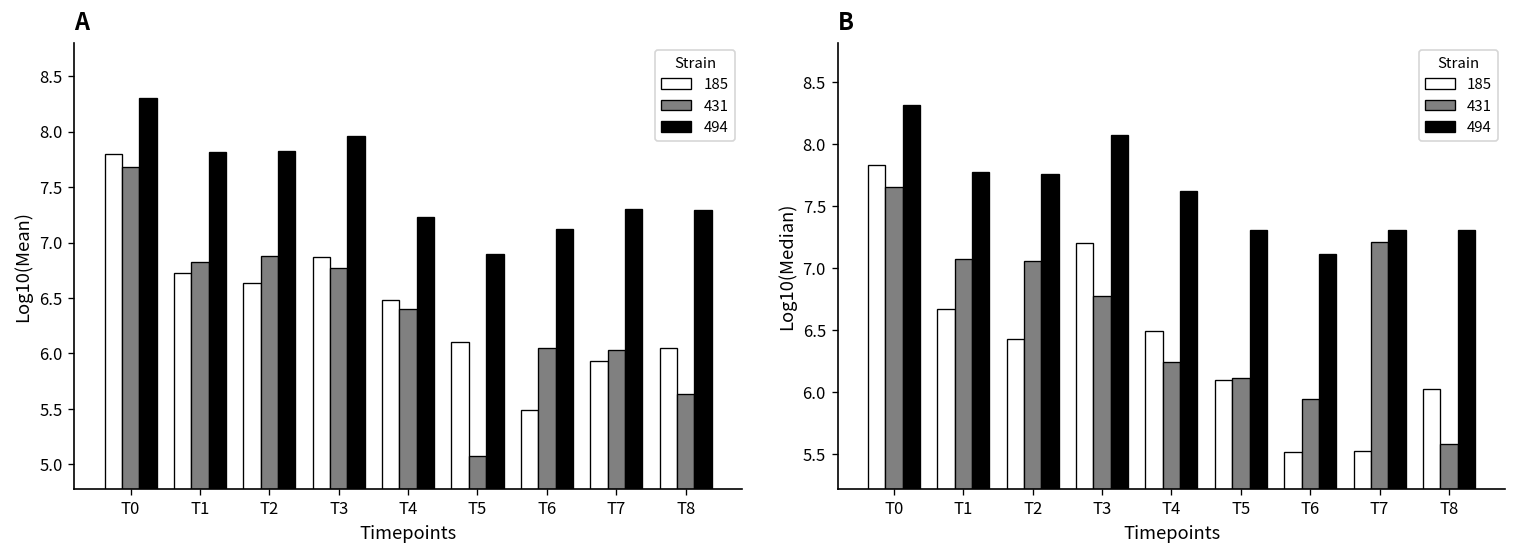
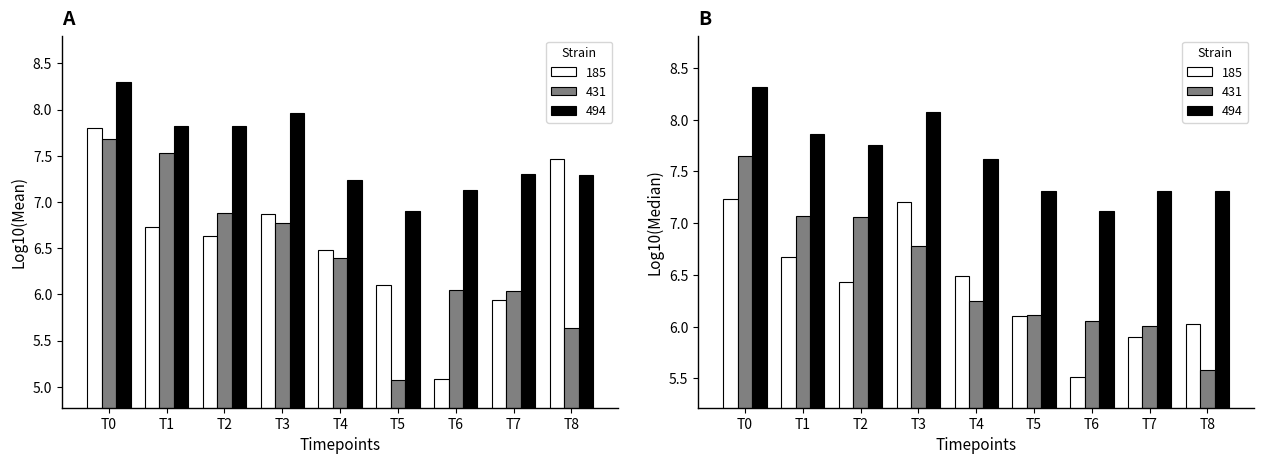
A, 431, T1: 6.8 -> 7.5
A, 185, T6: 5.5 -> 5.1
A, 185, T8: 6.1 -> 7.5
B, 185, T0: 7.83 -> 7.23
B, 494, T1: 7.78 -> 7.86
B, 431, T6: 5.95 -> 6.05
B, 185, T7: 5.52 -> 5.90
B, 431, T7: 7.21 -> 6.01
